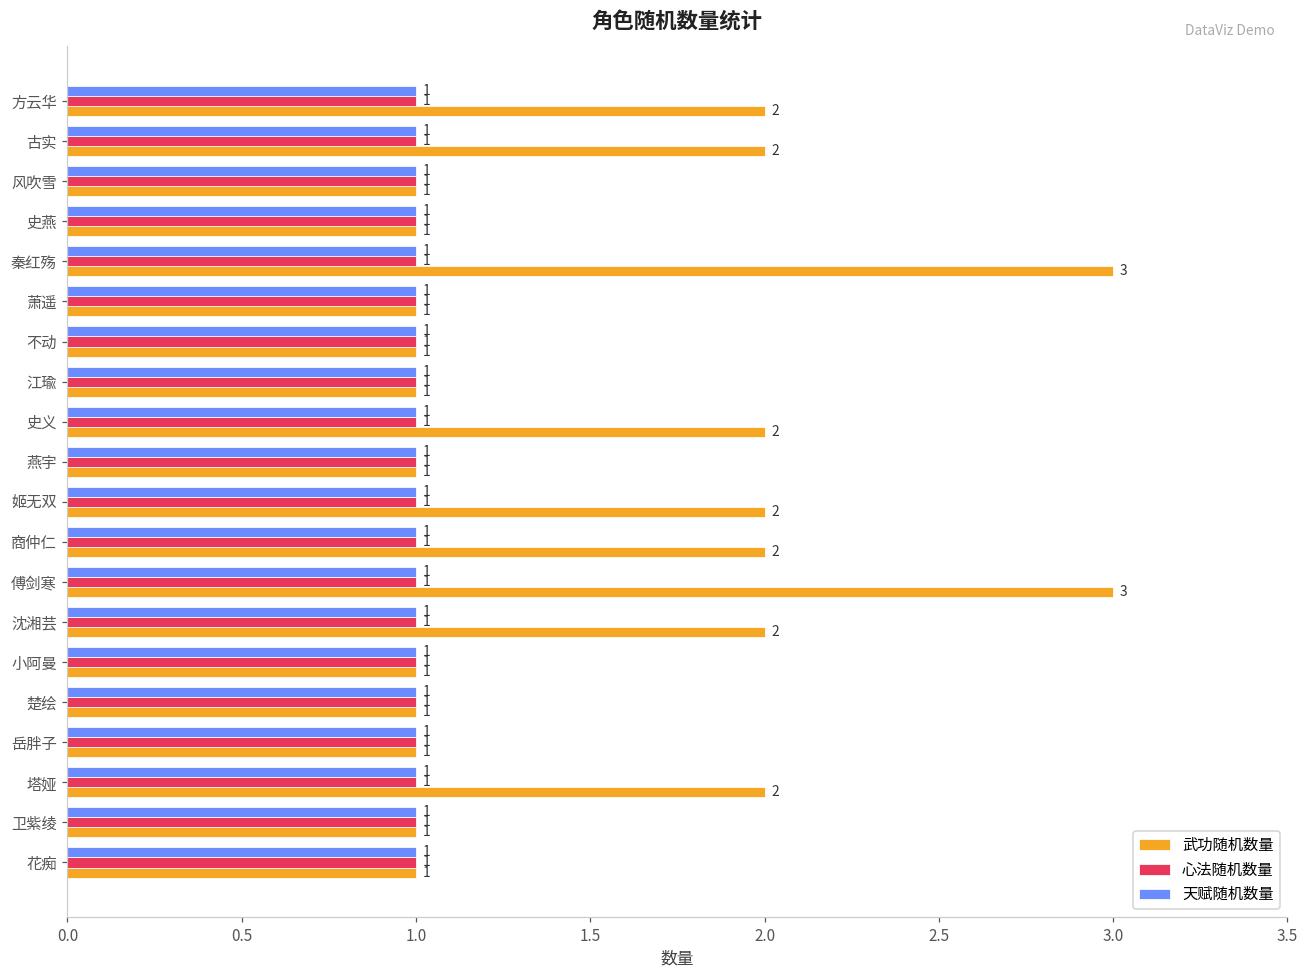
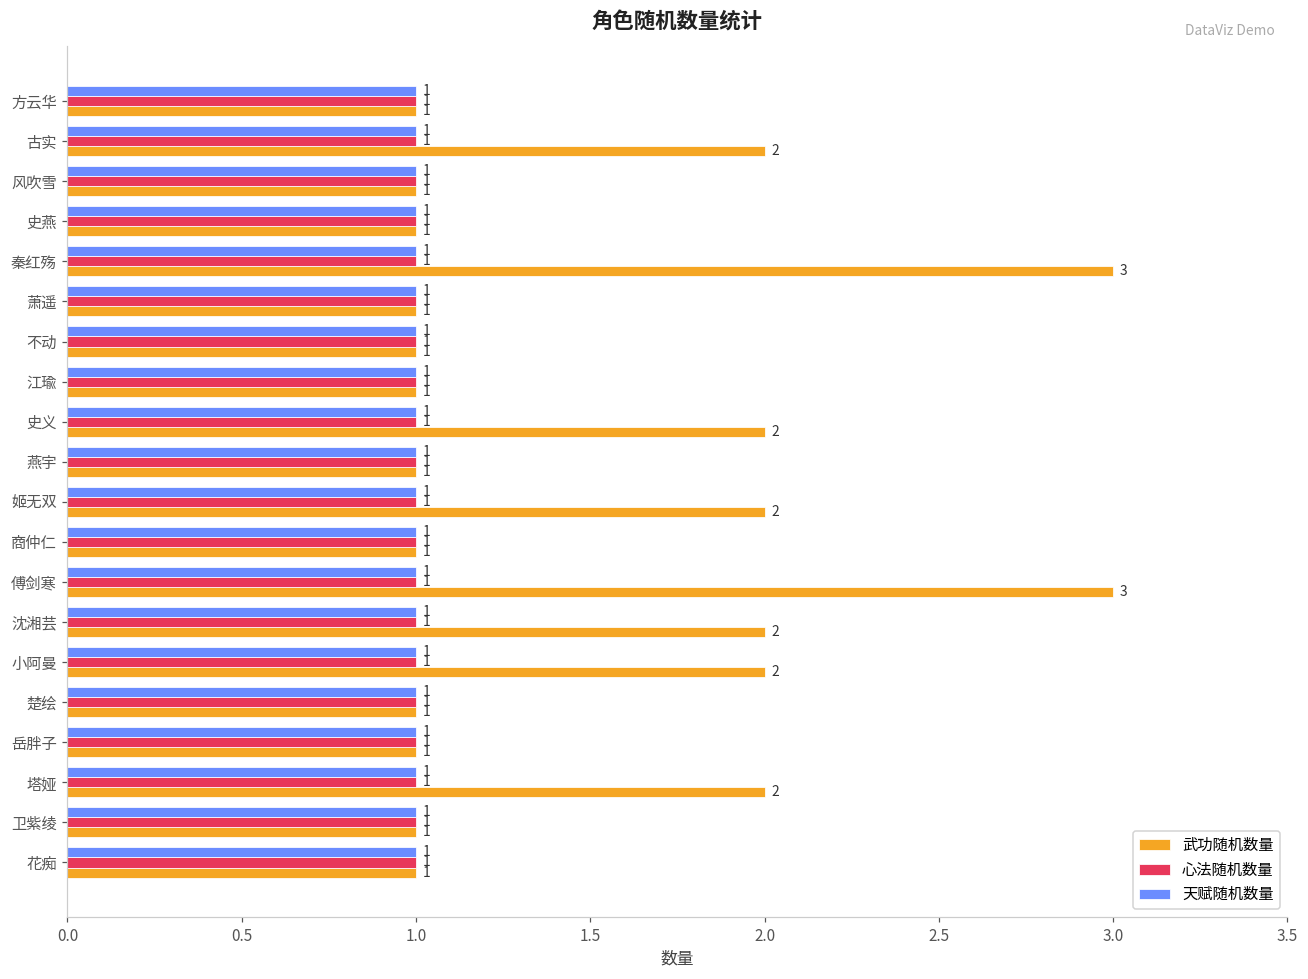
武功随机数量, 方云华: 2 -> 1
武功随机数量, 商仲仁: 2 -> 1
武功随机数量, 小阿曼: 1 -> 2
